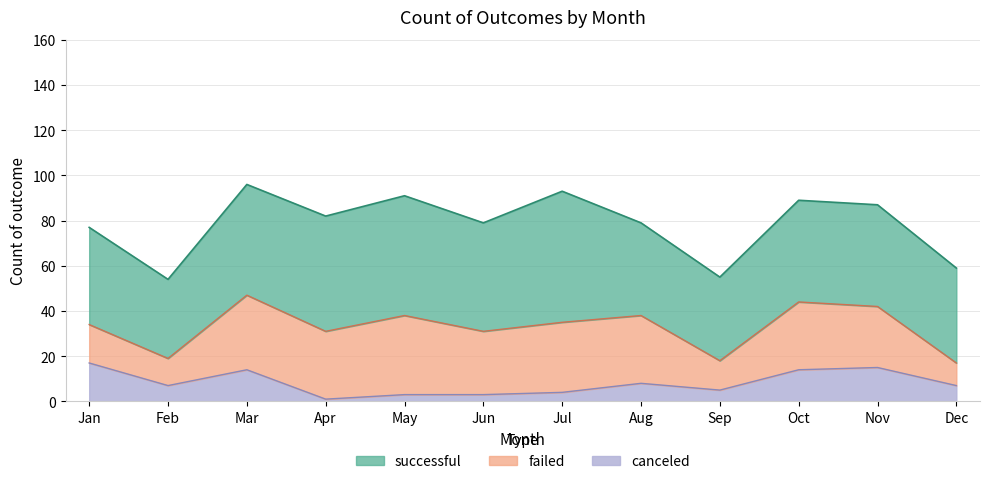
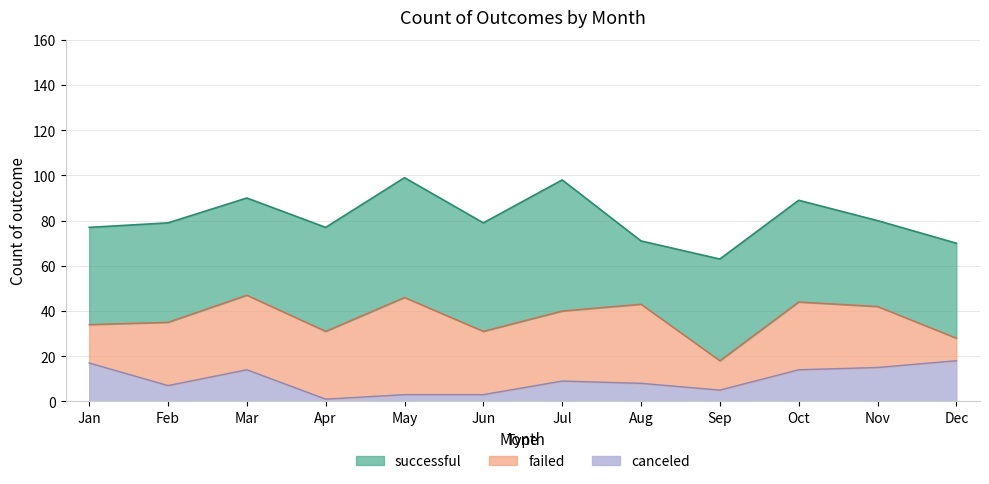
failed, Feb: 12 -> 28
successful, Feb: 35 -> 44
successful, Mar: 49 -> 43
successful, Apr: 51 -> 46
failed, May: 35 -> 43
canceled, Jul: 4 -> 9
failed, Aug: 30 -> 35
successful, Aug: 41 -> 28
successful, Sep: 37 -> 45
successful, Nov: 45 -> 38
canceled, Dec: 7 -> 18
